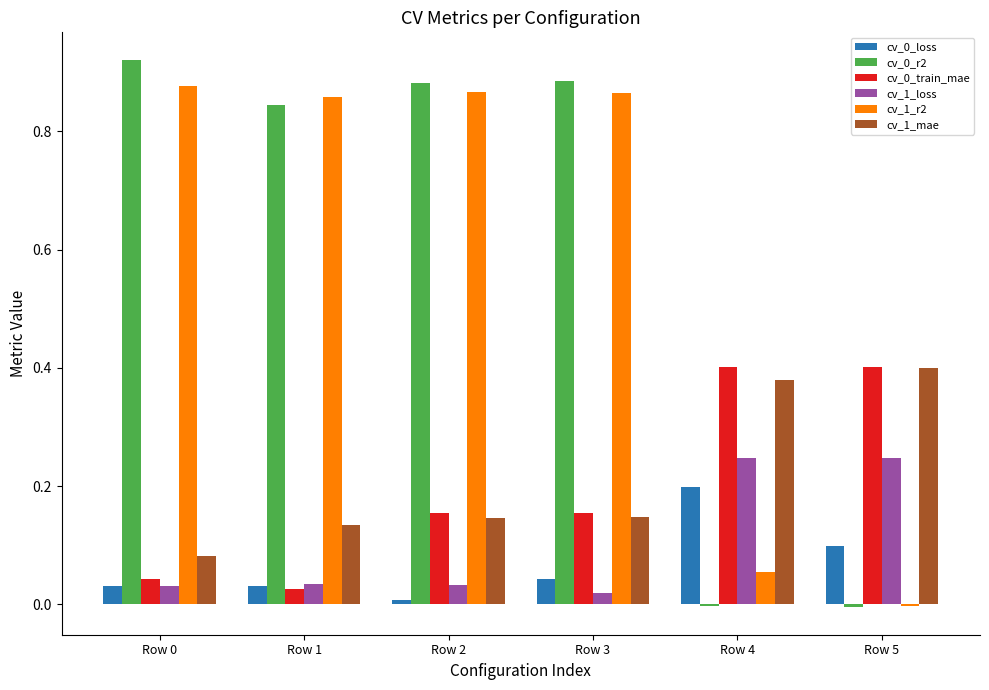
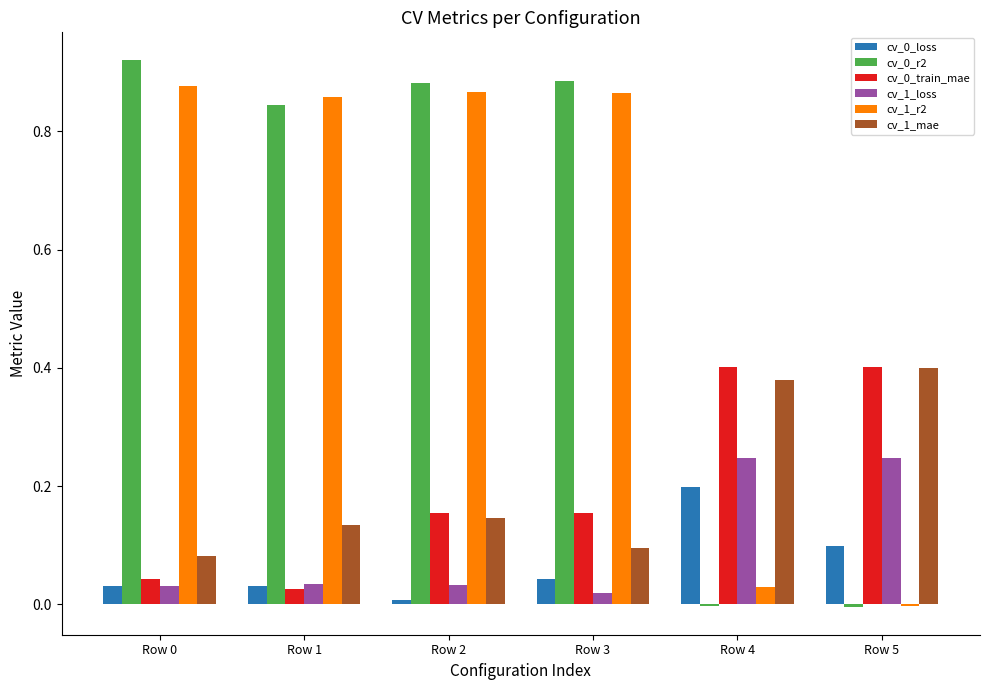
cv_1_mae, Row 3: 0.15 -> 0.10
cv_1_r2, Row 4: 0.06 -> 0.03
